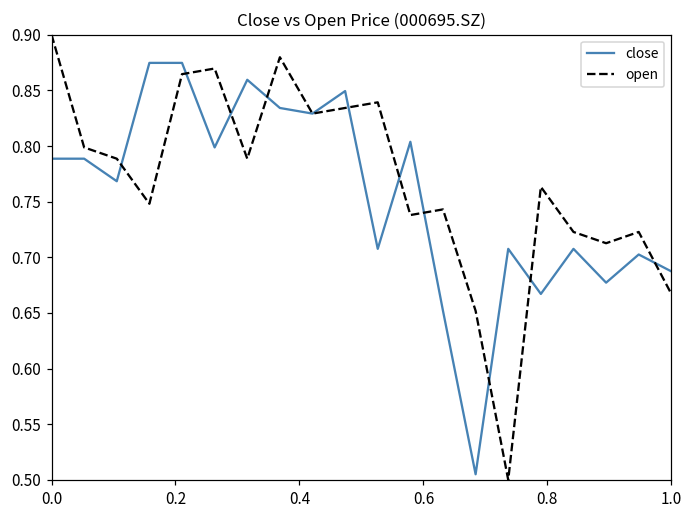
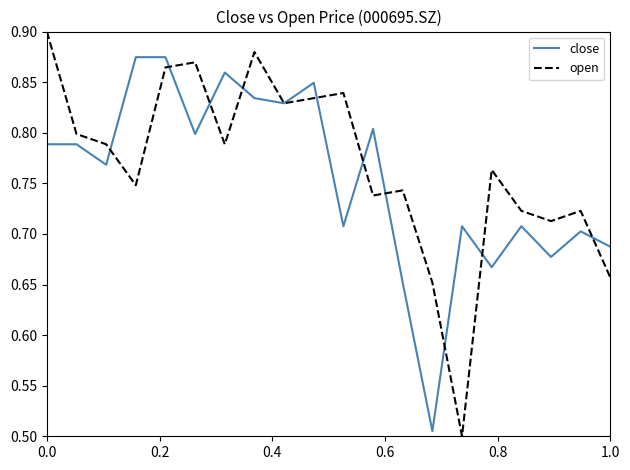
open, 1.0: 0.667 -> 0.657
